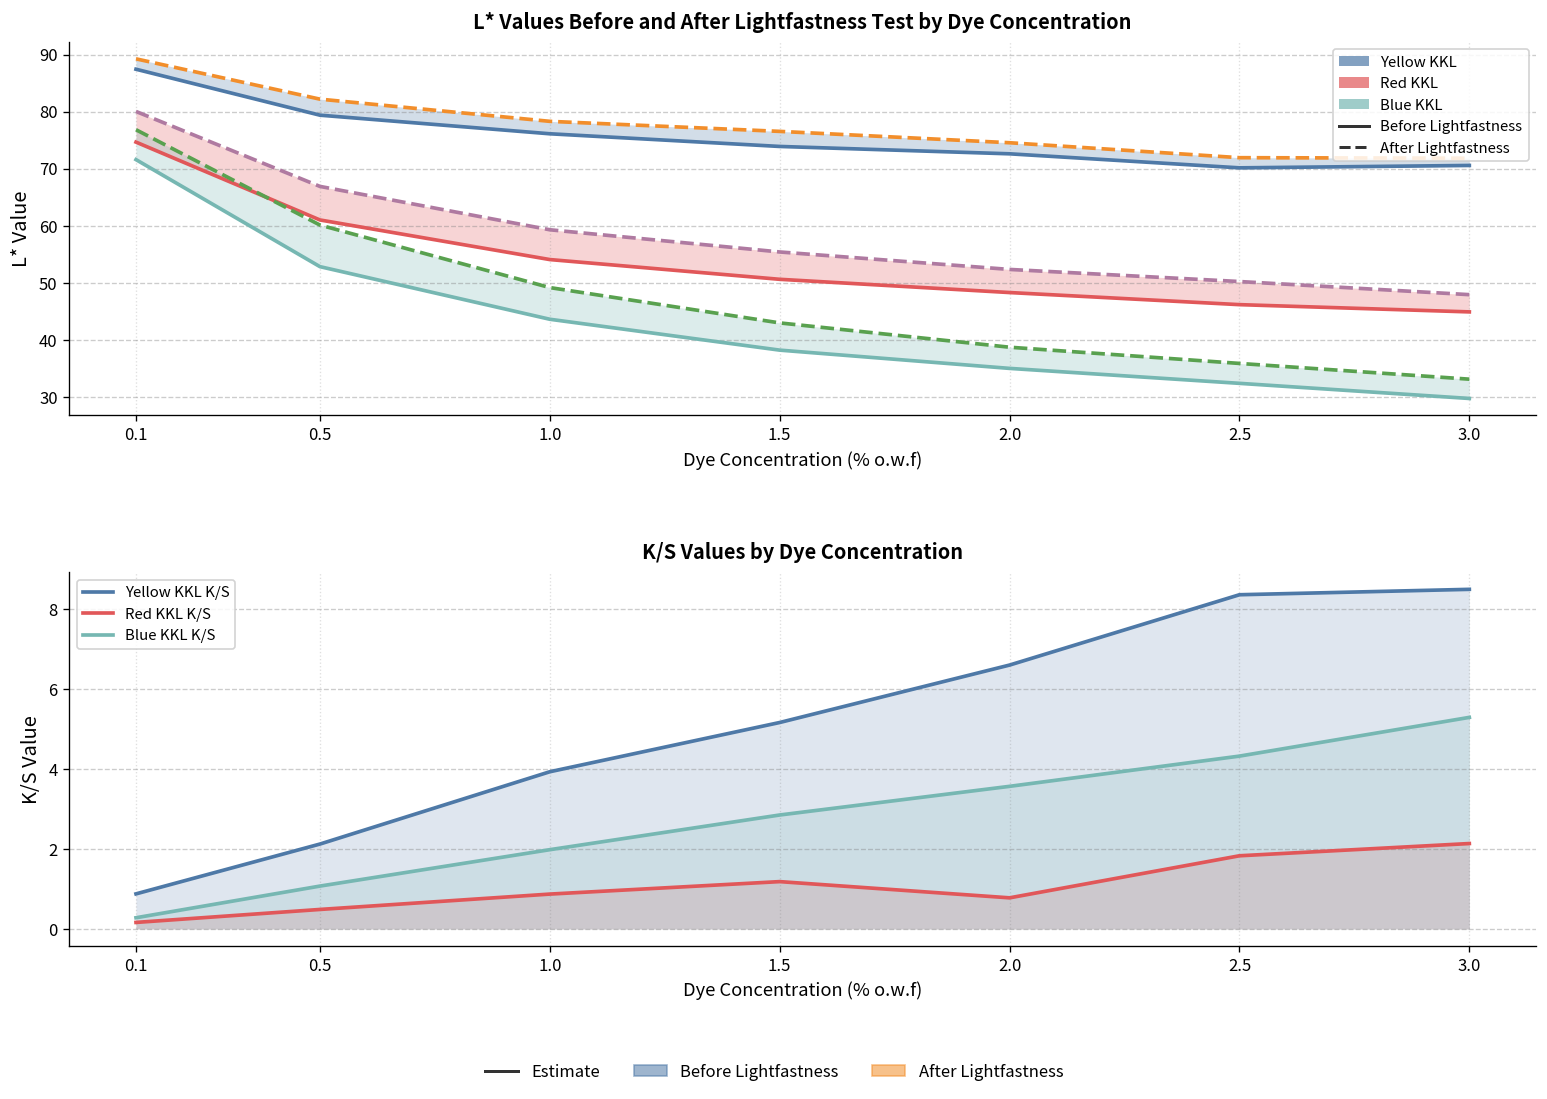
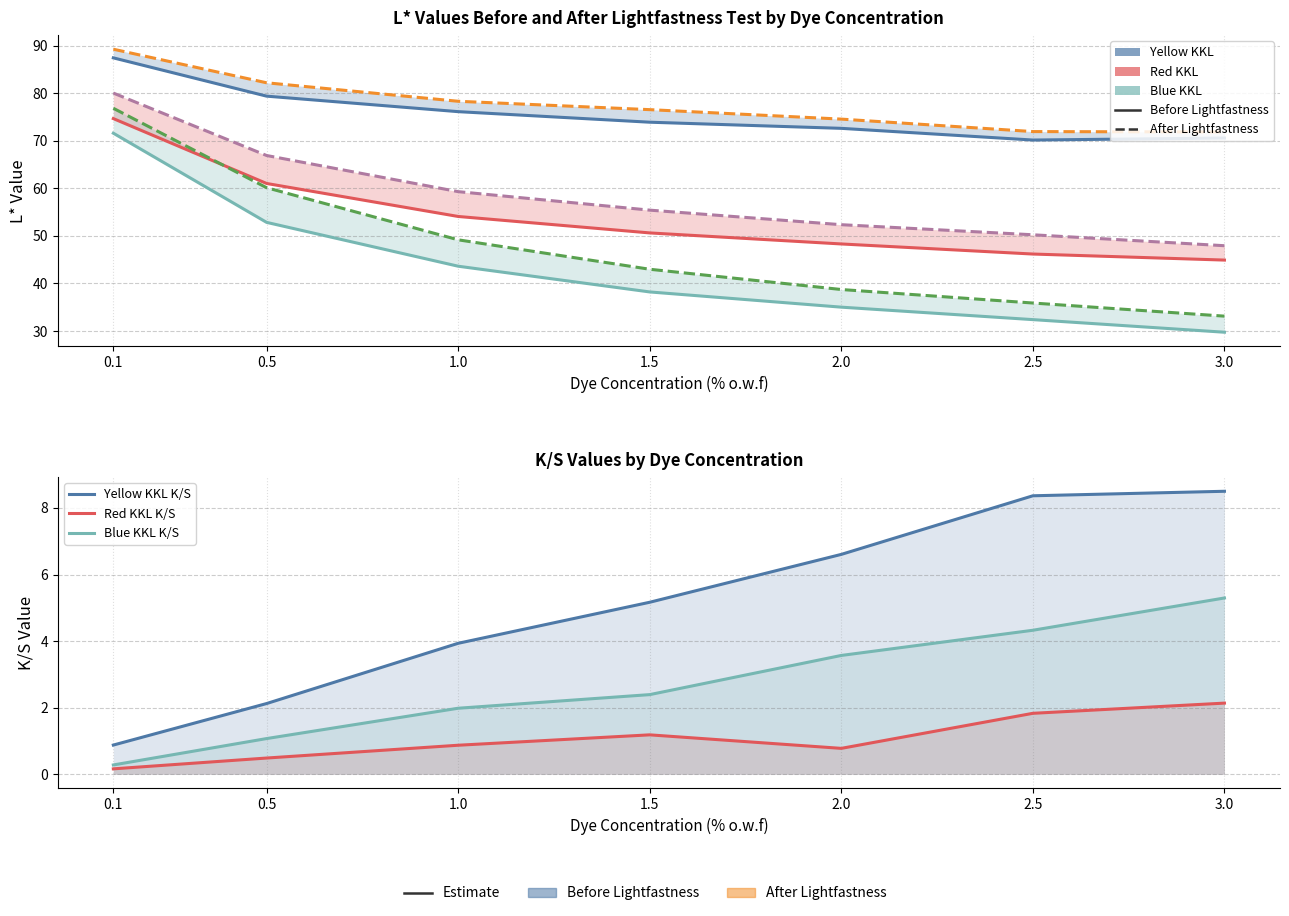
K/S Values by Dye Concentration, Blue KKL K/S, 1.5: 2.9 -> 2.4
